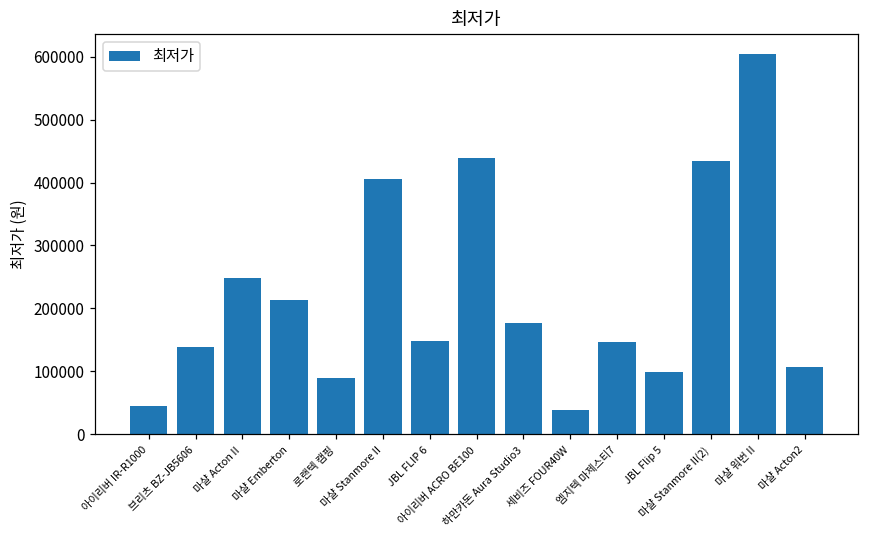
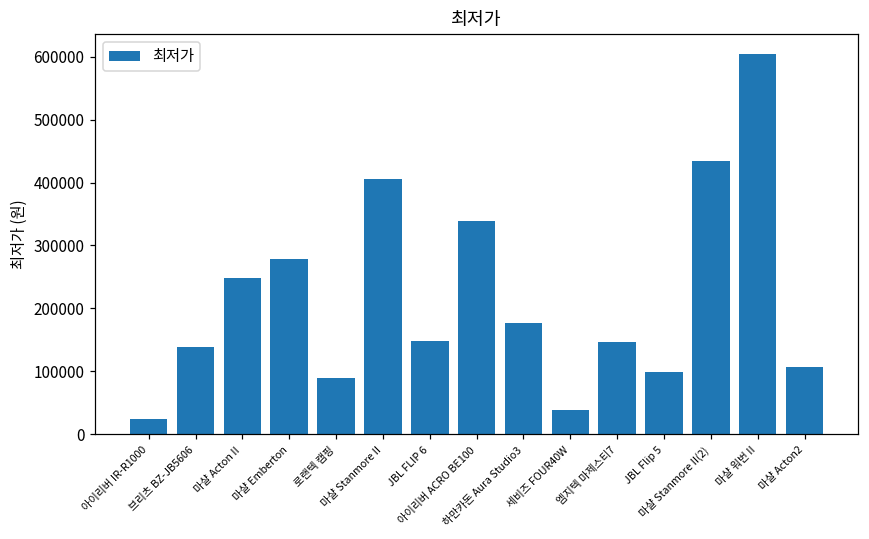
아이리버 IR-R1000: 40000 -> 20000
마샬 Emberton: 210000 -> 280000
아이리버 ACRO BE100: 440000 -> 340000
